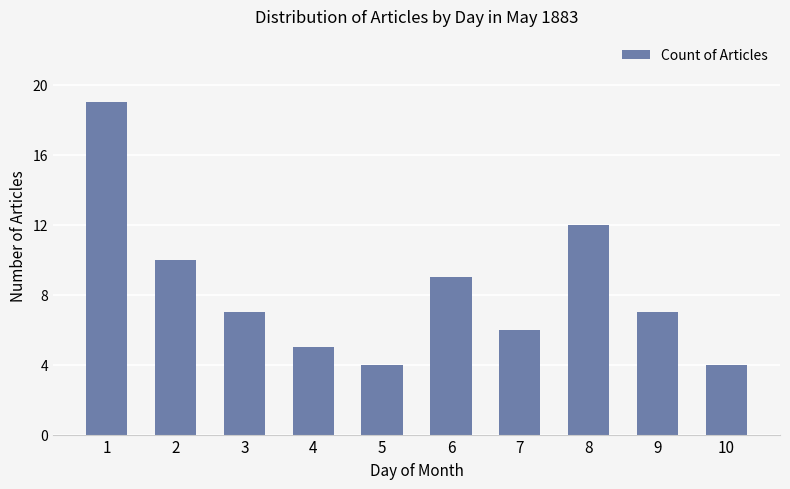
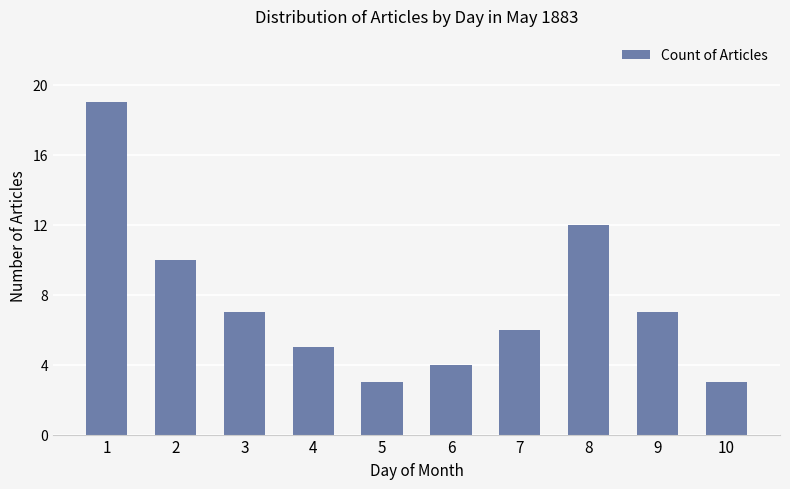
5: 4 -> 3
6: 9 -> 4
10: 4 -> 3
